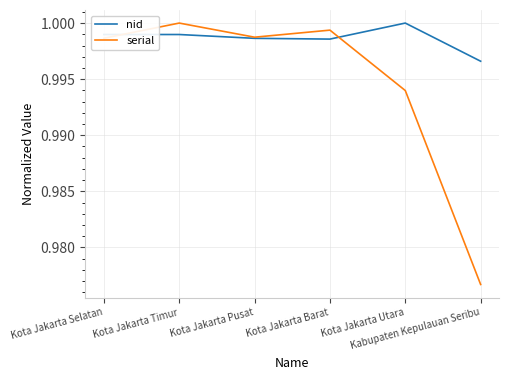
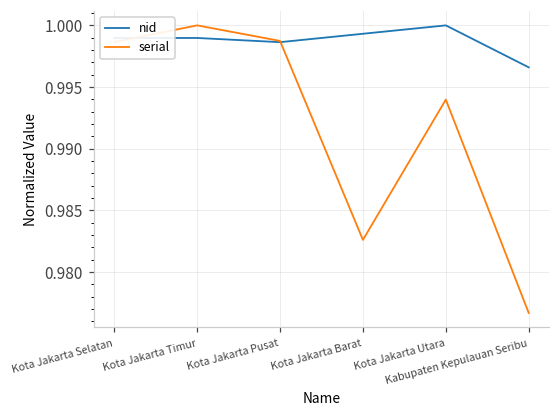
nid, Kota Jakarta Barat: 0.9986 -> 0.9993
serial, Kota Jakarta Barat: 0.9994 -> 0.9826
